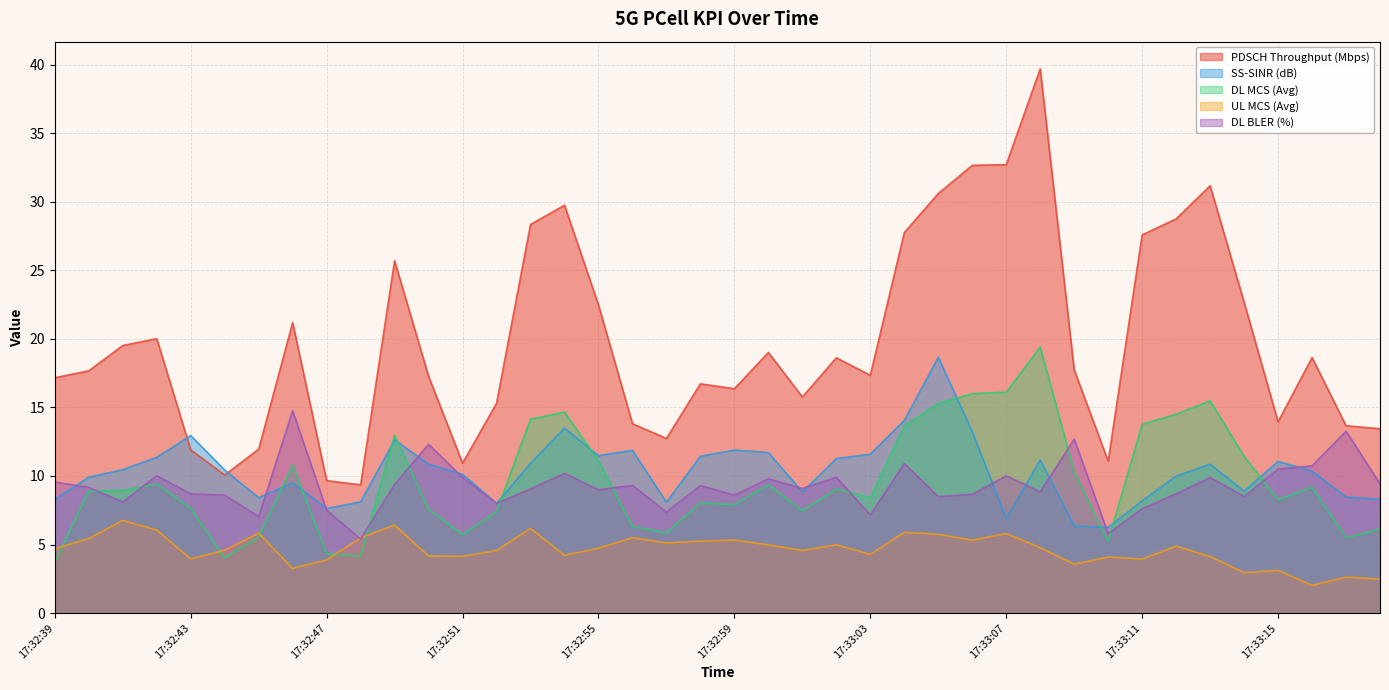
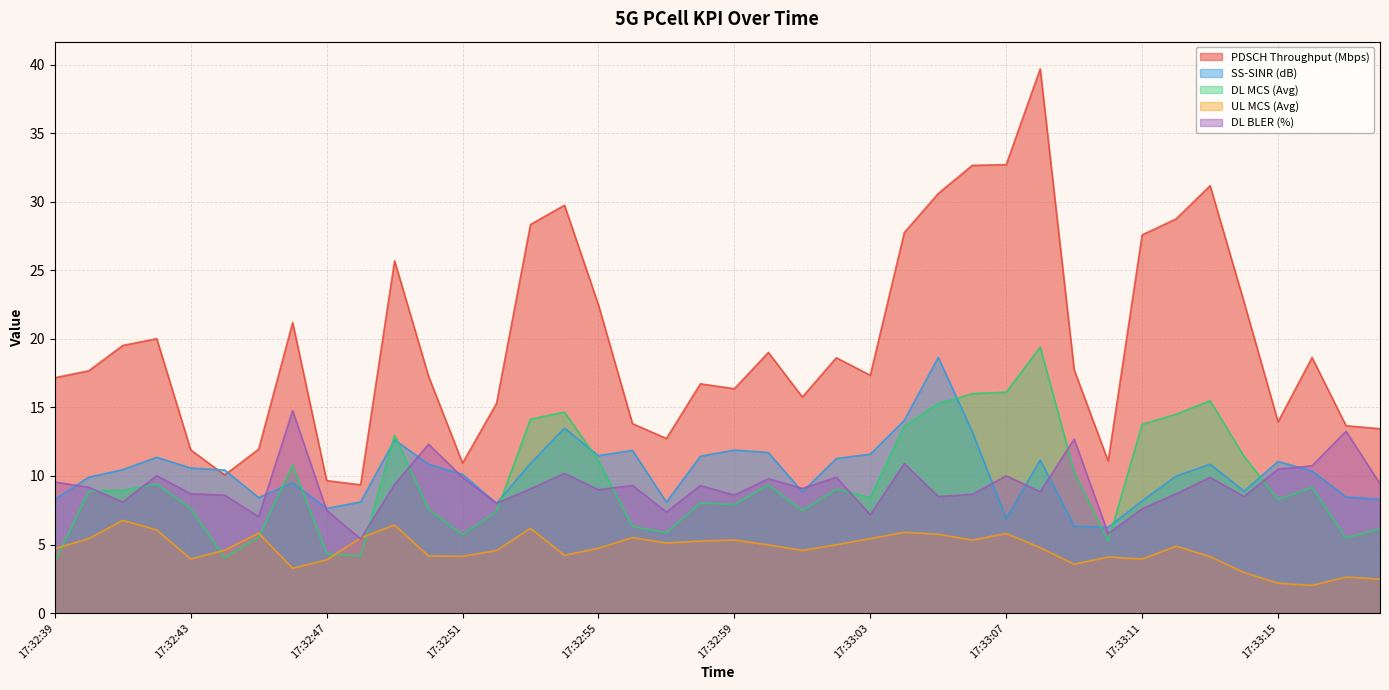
SS-SINR (dB), 17:32:43: 13.0 -> 10.6
UL MCS (Avg), 17:33:03: 4.3 -> 5.4
UL MCS (Avg), 17:33:15: 3.1 -> 2.2
